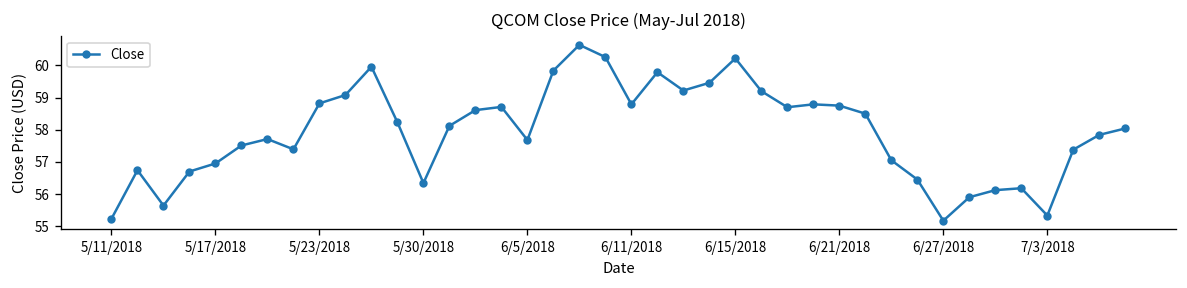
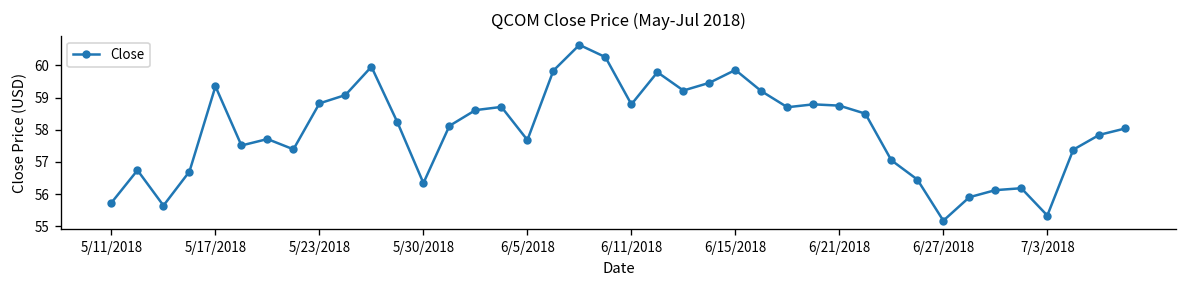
5/11/2018: 55.2 -> 55.7
5/17/2018: 57.0 -> 59.4
6/15/2018: 60.2 -> 59.9
